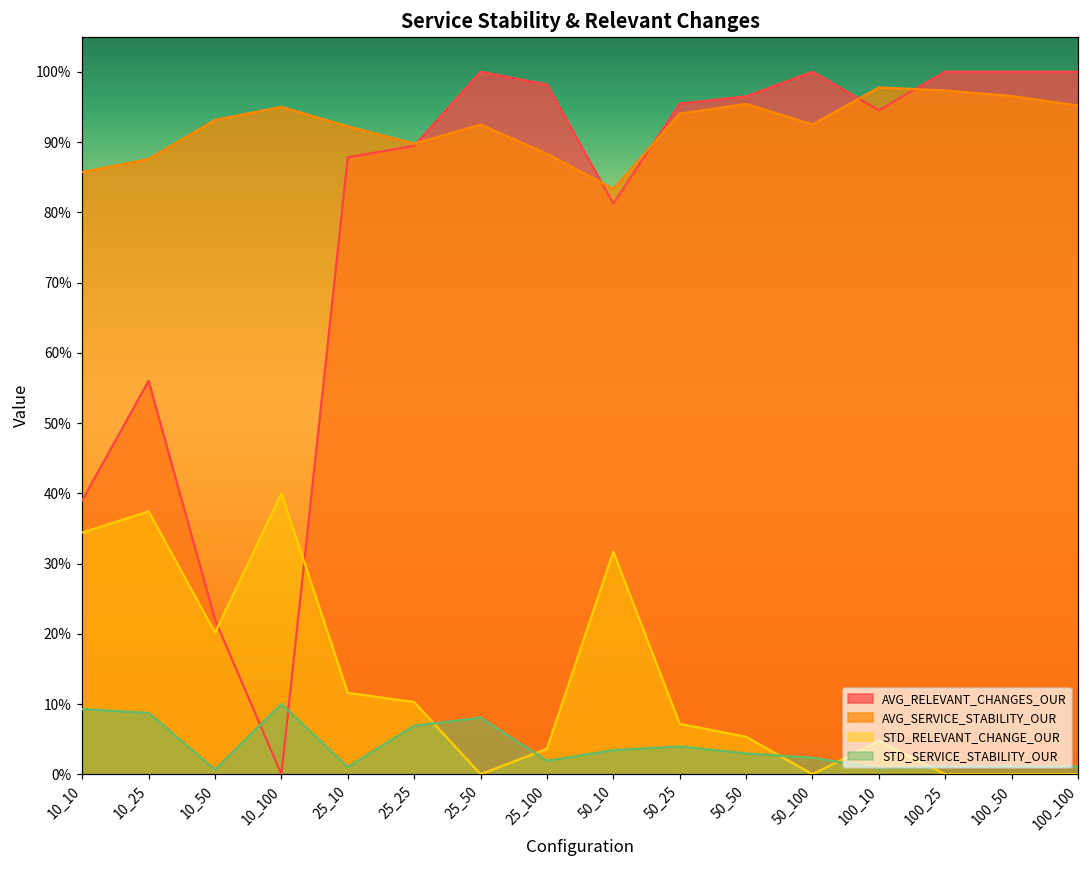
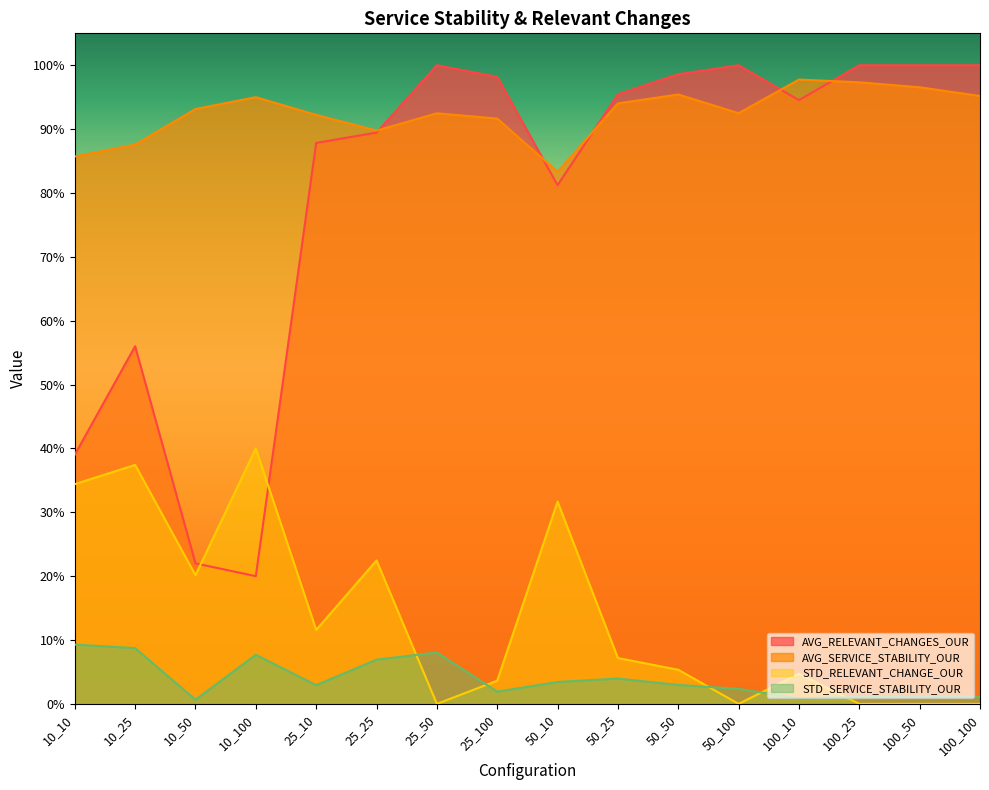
AVG_RELEVANT_CHANGES_OUR, 10_100: 0% -> 20%
STD_SERVICE_STABILITY_OUR, 10_100: 10% -> 8%
STD_SERVICE_STABILITY_OUR, 25_10: 1% -> 3%
STD_RELEVANT_CHANGE_OUR, 25_25: 10% -> 22%
AVG_SERVICE_STABILITY_OUR, 25_100: 88% -> 92%
AVG_RELEVANT_CHANGES_OUR, 50_50: 97% -> 99%
